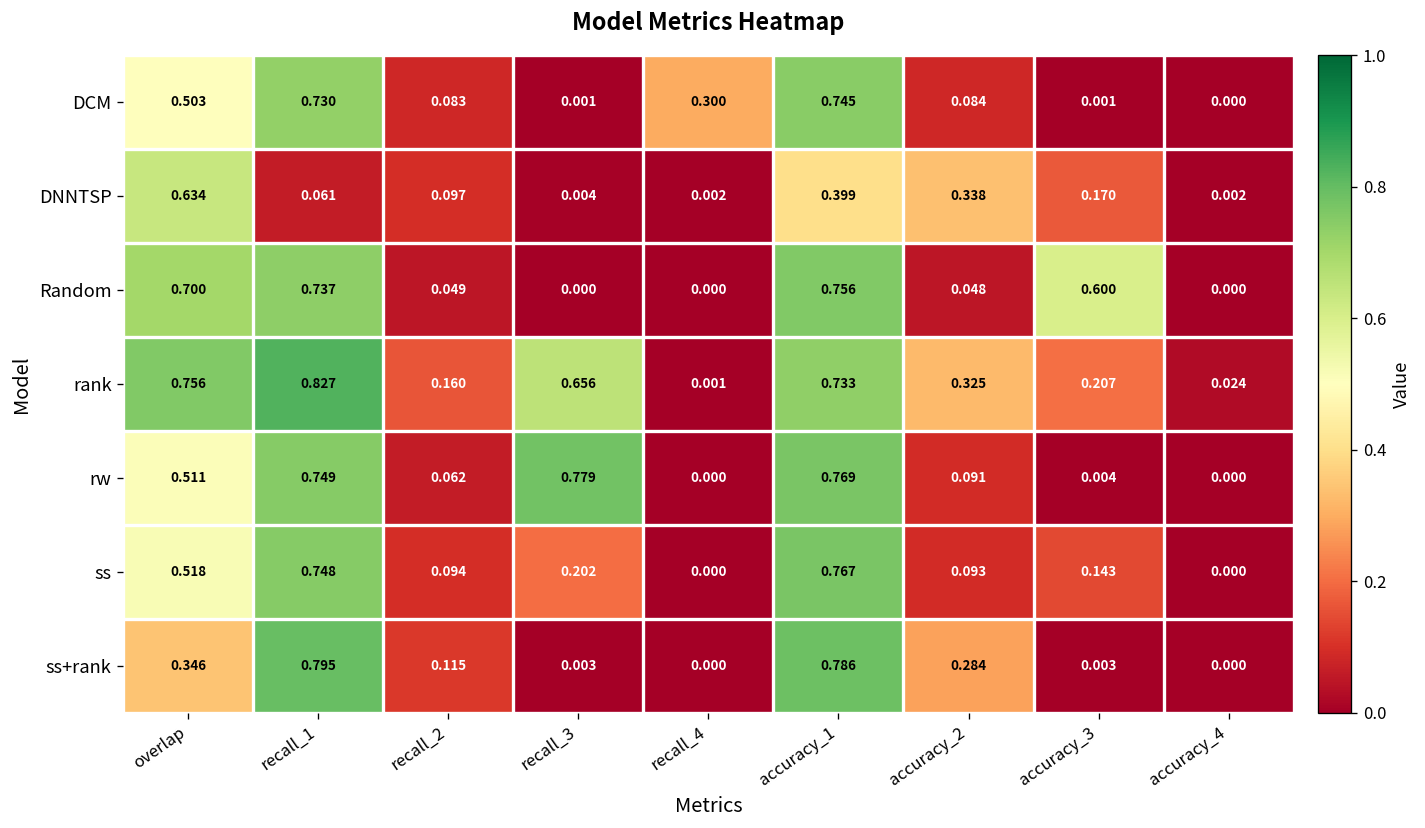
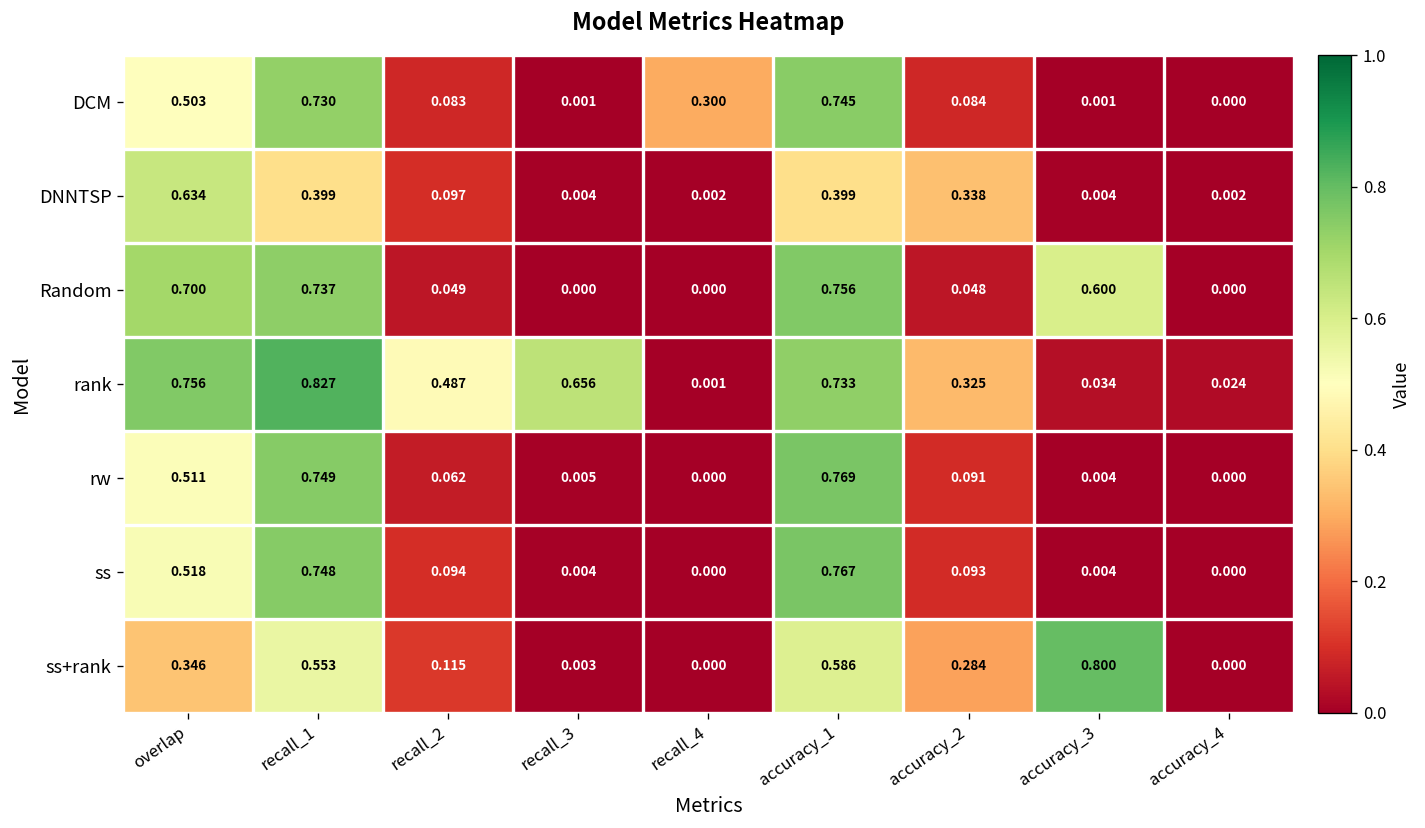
DNNTSP, recall_1: 0.061 -> 0.399
DNNTSP, accuracy_3: 0.170 -> 0.004
rank, recall_2: 0.160 -> 0.487
rank, accuracy_3: 0.207 -> 0.034
rw, recall_3: 0.779 -> 0.005
ss, recall_3: 0.202 -> 0.004
ss, accuracy_3: 0.143 -> 0.004
ss+rank, recall_1: 0.795 -> 0.553
ss+rank, accuracy_1: 0.786 -> 0.586
ss+rank, accuracy_3: 0.003 -> 0.800
